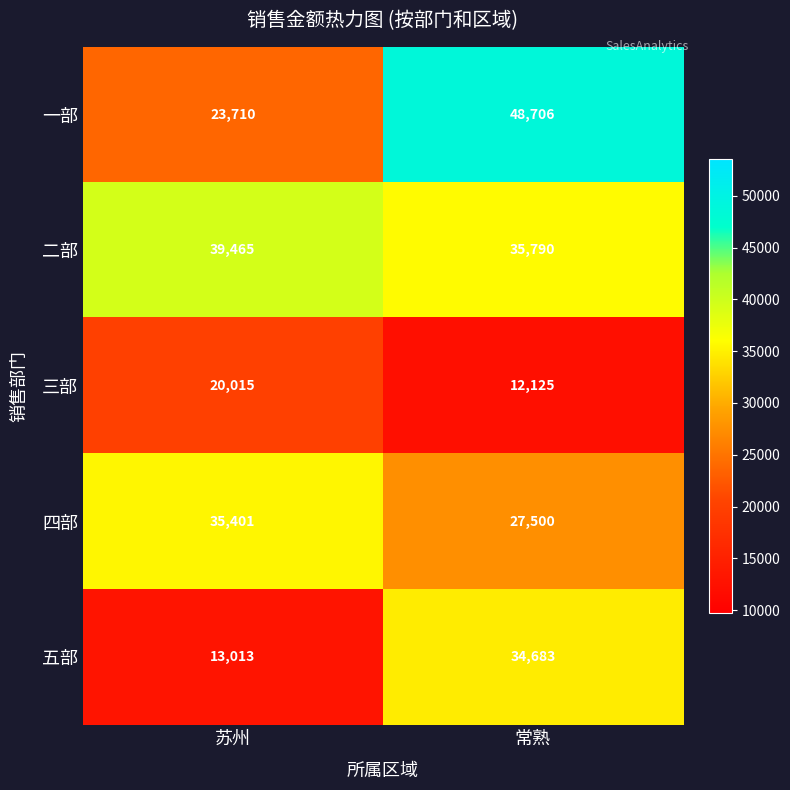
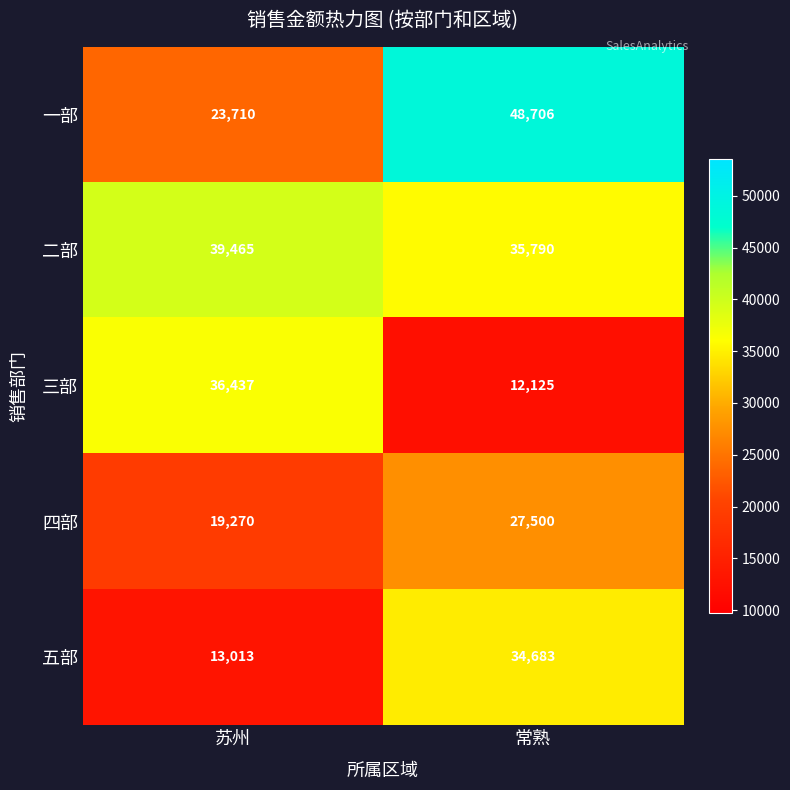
三部, 苏州: 20,015 -> 36,437
四部, 苏州: 35,401 -> 19,270
